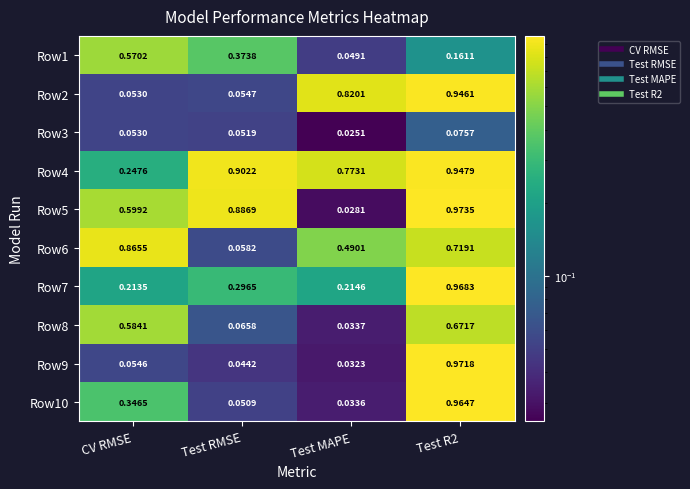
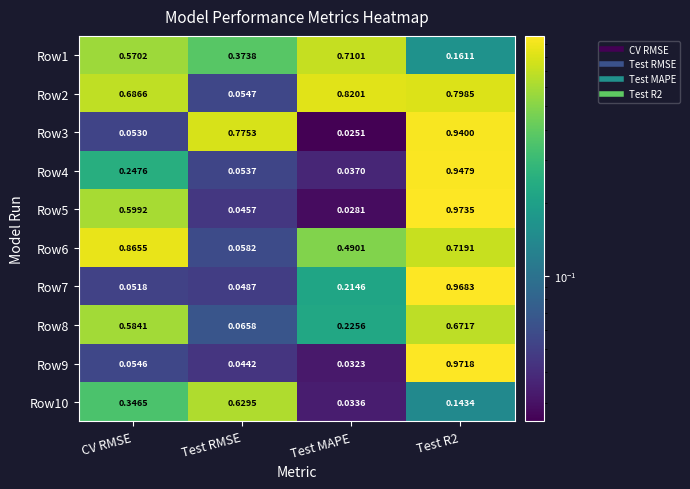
Row1, Test MAPE: 0.0491 -> 0.7101
Row2, CV RMSE: 0.0530 -> 0.6866
Row2, Test R2: 0.9461 -> 0.7985
Row3, Test RMSE: 0.0519 -> 0.7753
Row3, Test R2: 0.0757 -> 0.9400
Row4, Test RMSE: 0.9022 -> 0.0537
Row4, Test MAPE: 0.7731 -> 0.0370
Row5, Test RMSE: 0.8869 -> 0.0457
Row7, CV RMSE: 0.2135 -> 0.0518
Row7, Test RMSE: 0.2965 -> 0.0487
Row8, Test MAPE: 0.0337 -> 0.2256
Row10, Test RMSE: 0.0509 -> 0.6295
Row10, Test R2: 0.9647 -> 0.1434
